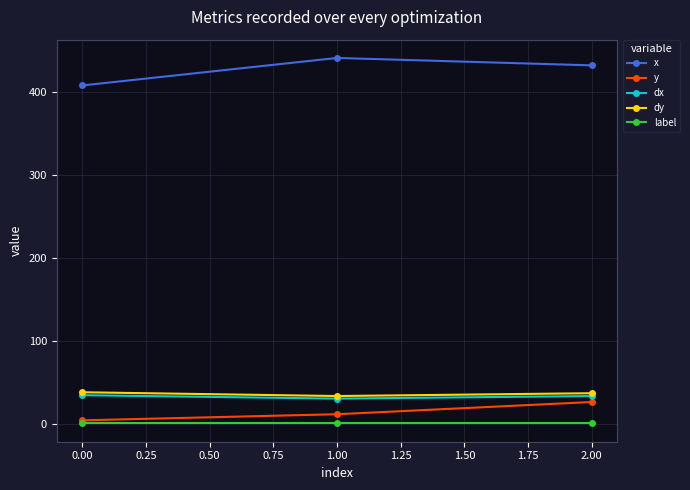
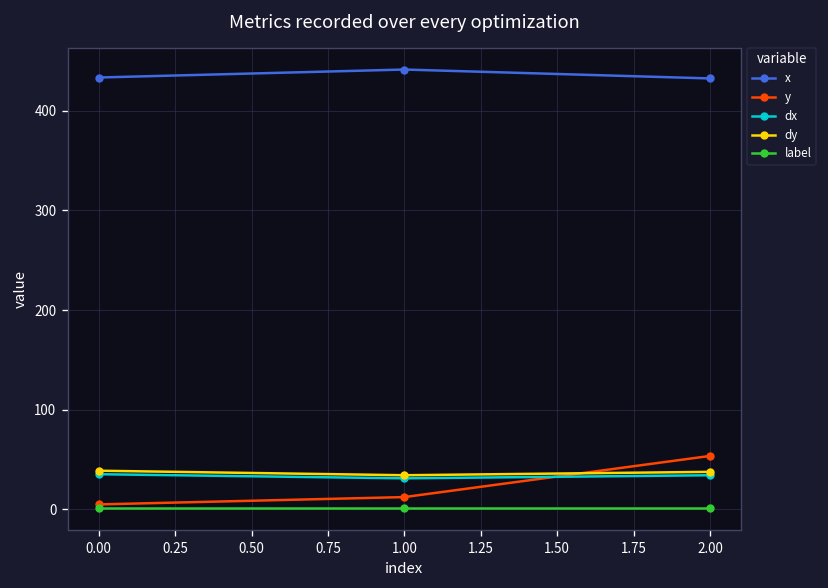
x, 0.00: 410 -> 430
y, 2.00: 30 -> 50
